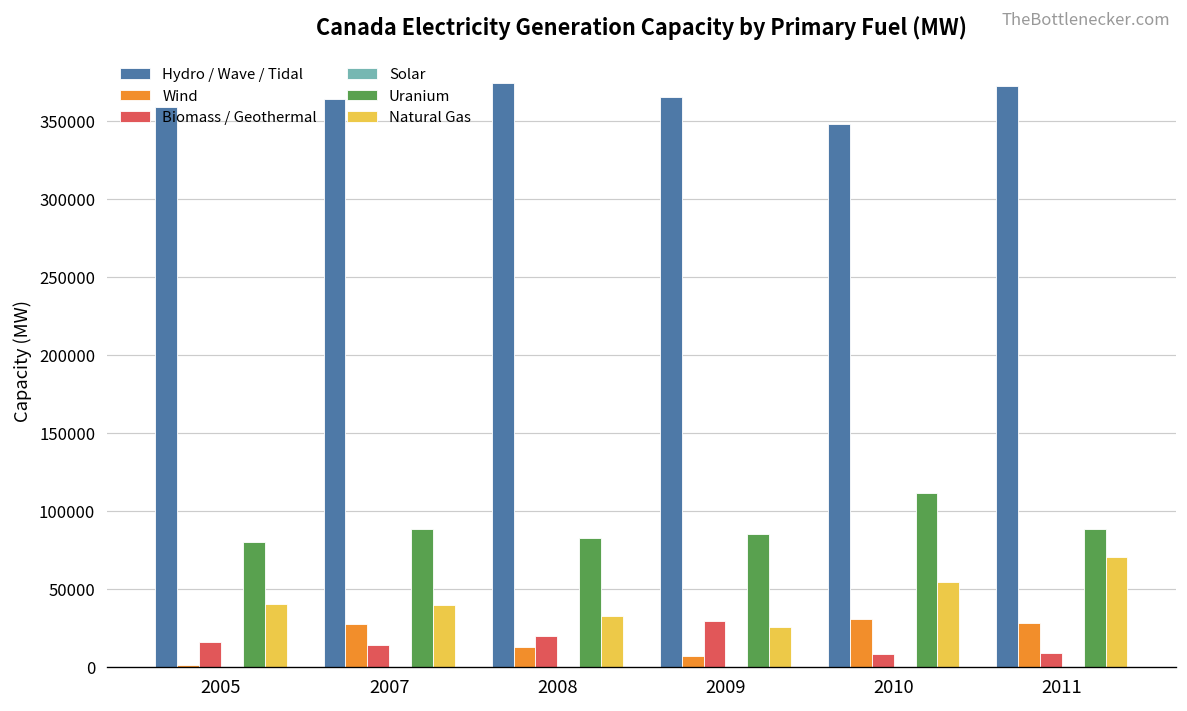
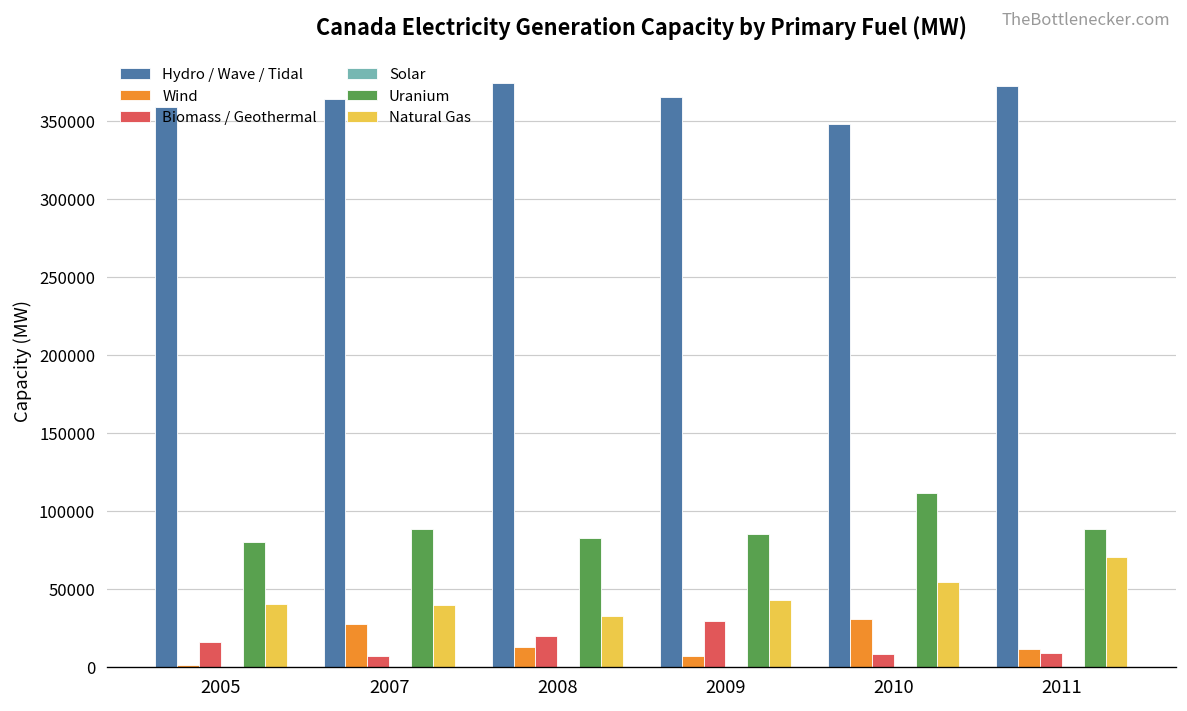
Biomass / Geothermal, 2007: 14000 -> 7000
Natural Gas, 2009: 25000 -> 43000
Wind, 2011: 28000 -> 12000
